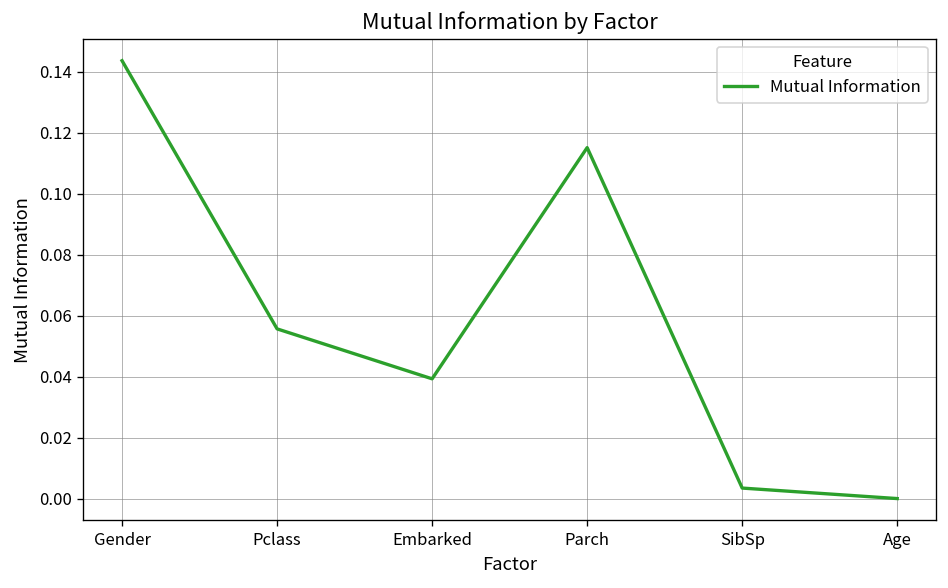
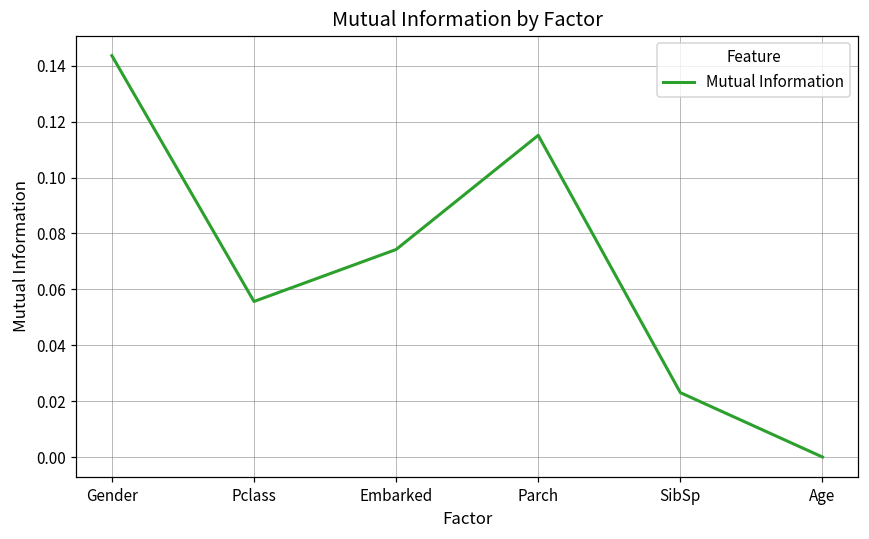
Embarked: 0.039 -> 0.074
SibSp: 0.003 -> 0.023
